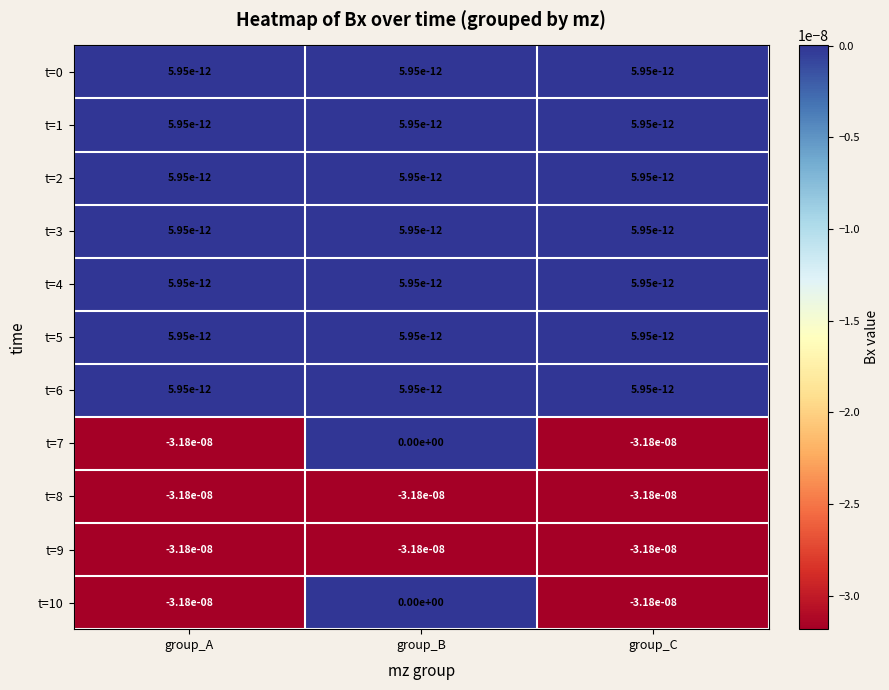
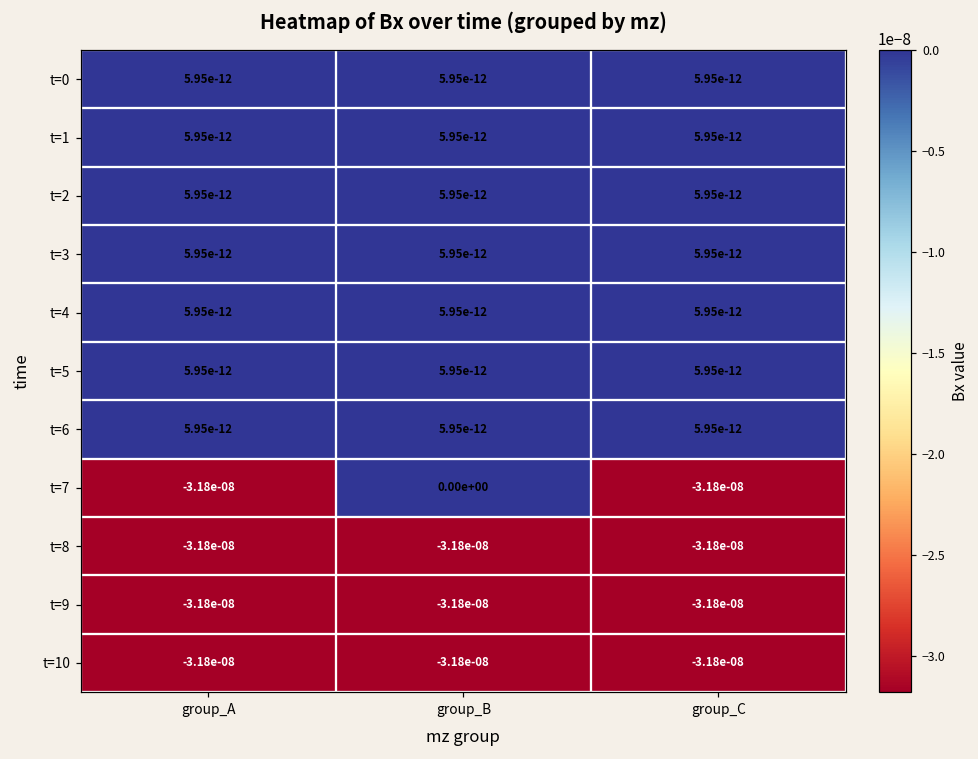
t=10, group_B: 0.00e+00 -> -3.18e-08
